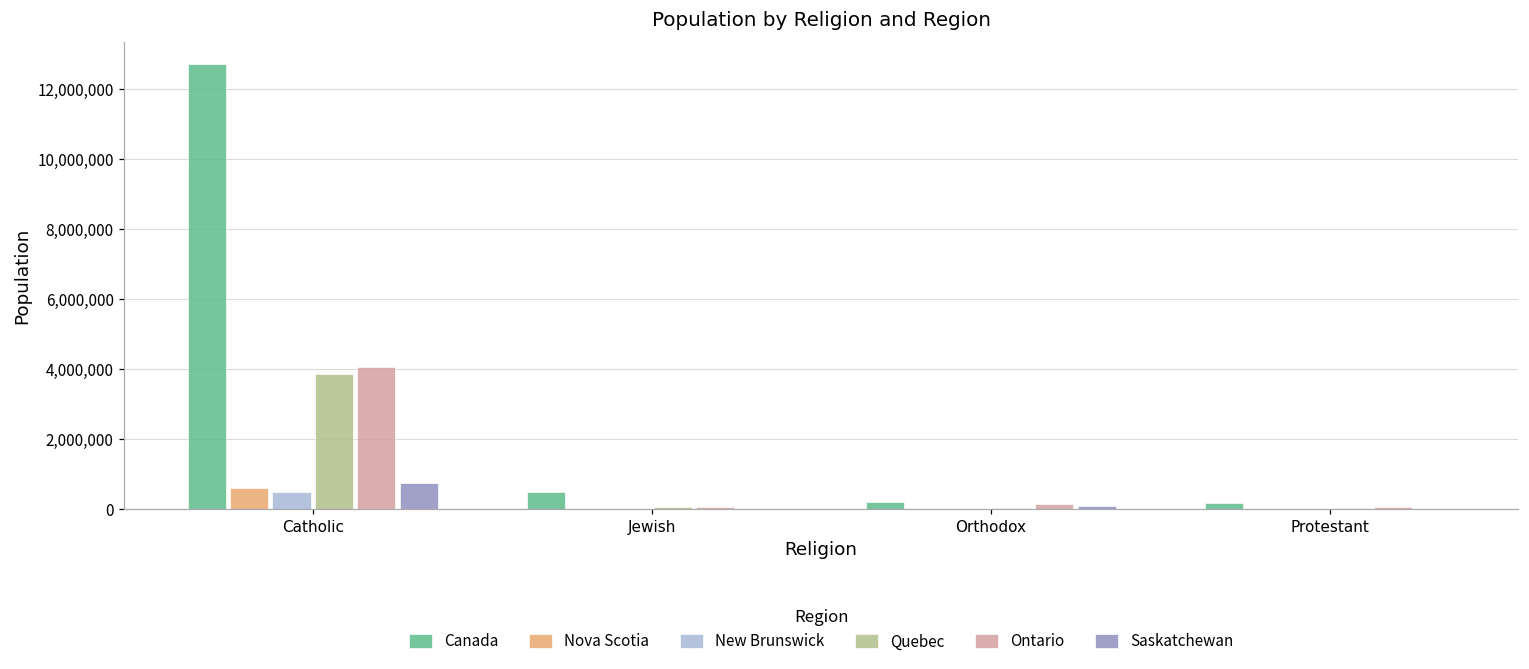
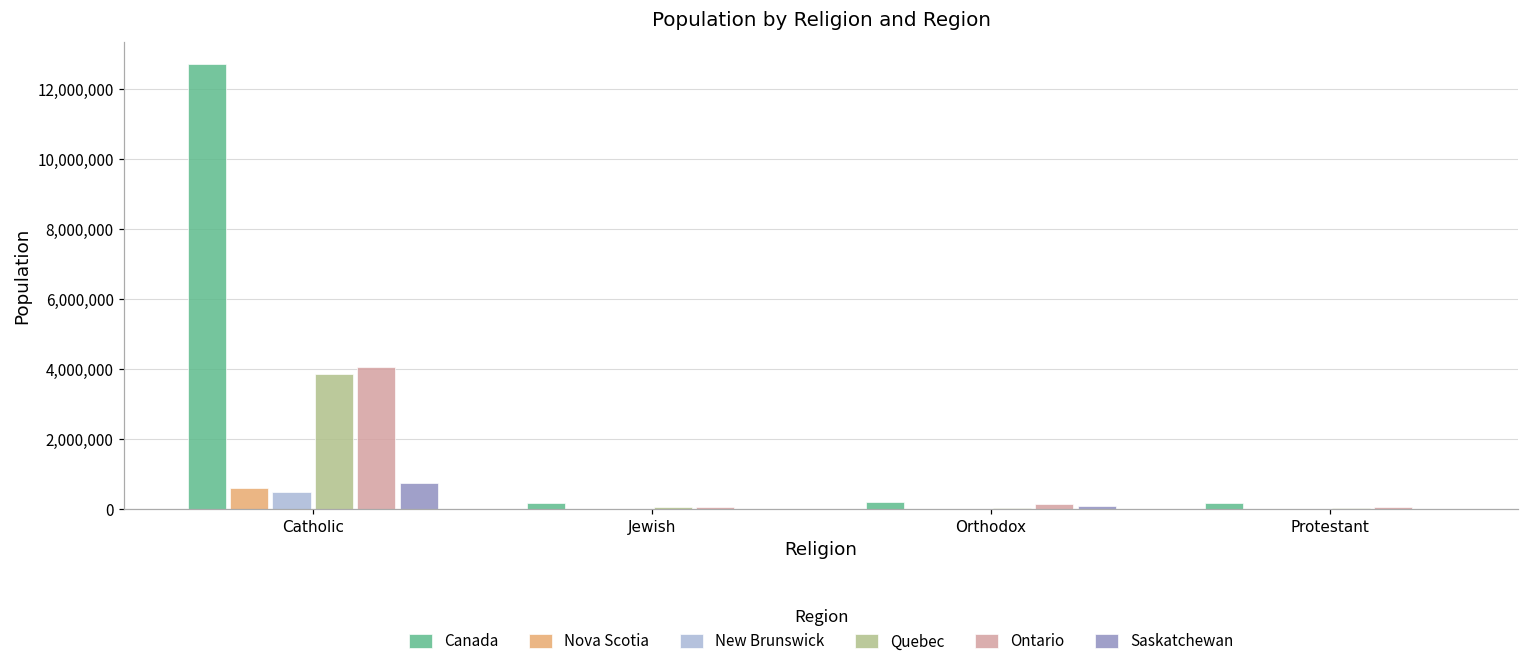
Canada, Jewish: 500,000 -> 200,000
